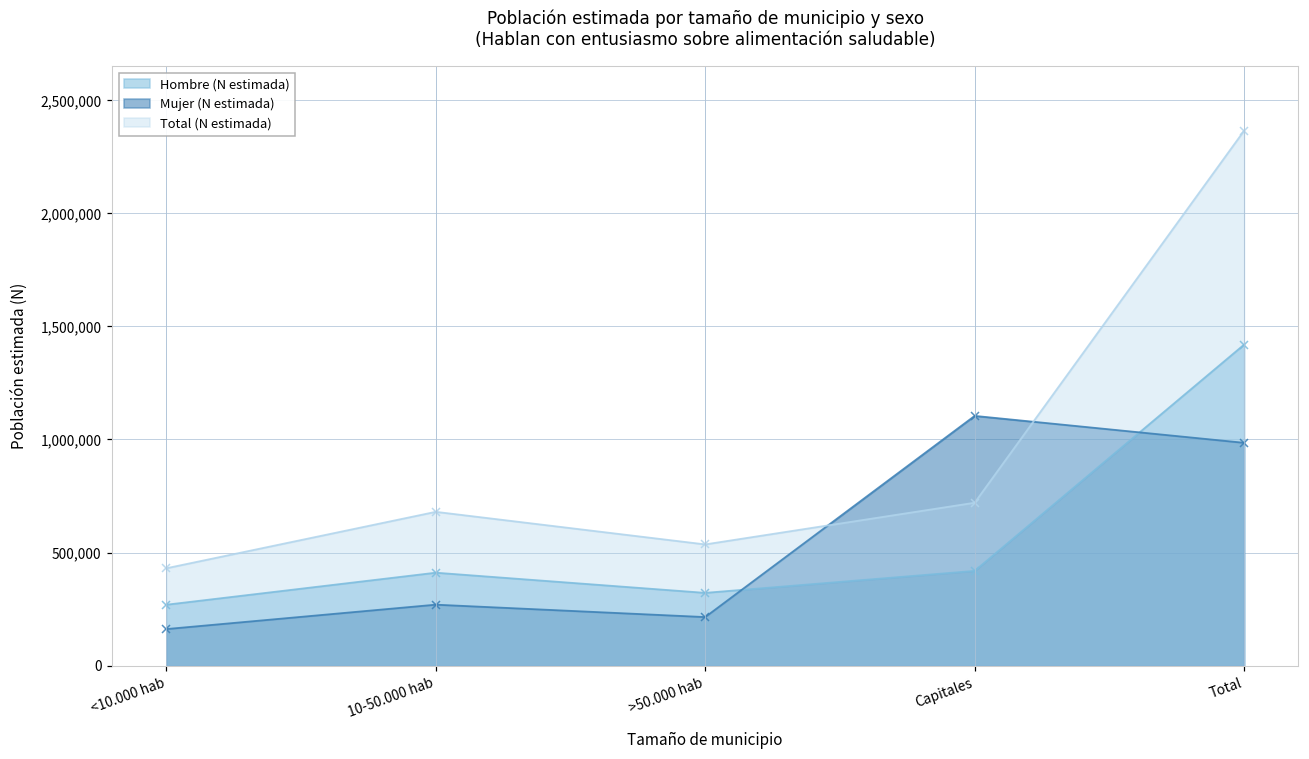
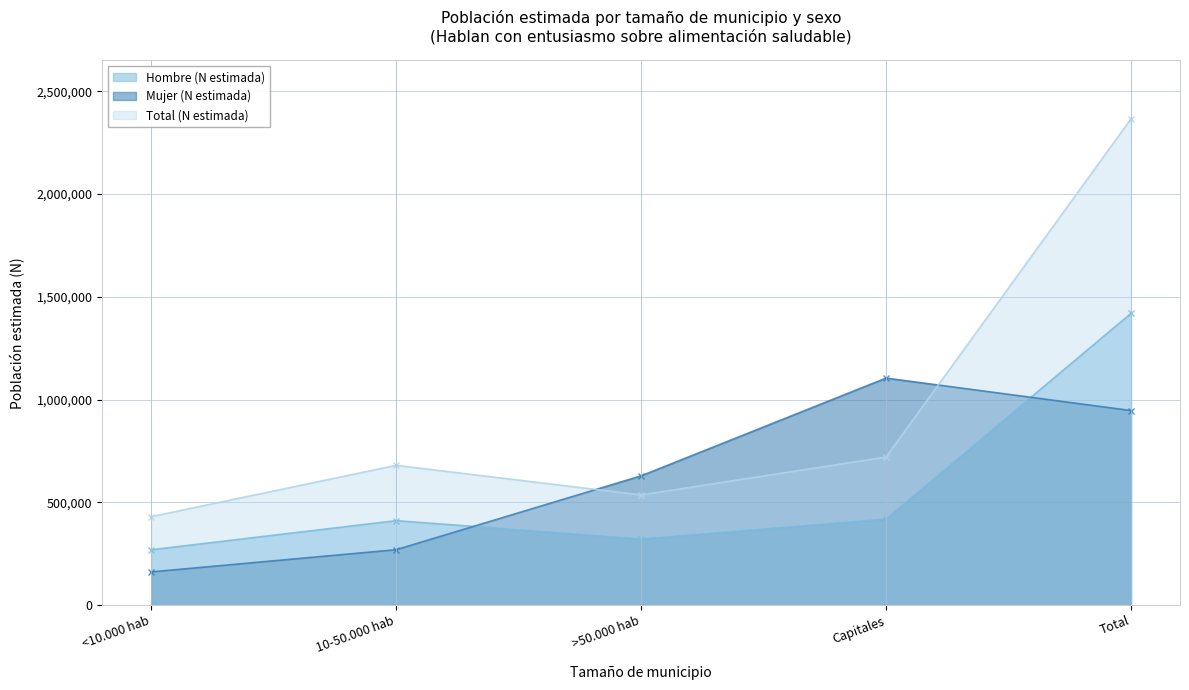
Mujer (N estimada), >50.000 hab: 210,000 -> 630,000
Mujer (N estimada), Total: 990,000 -> 950,000
